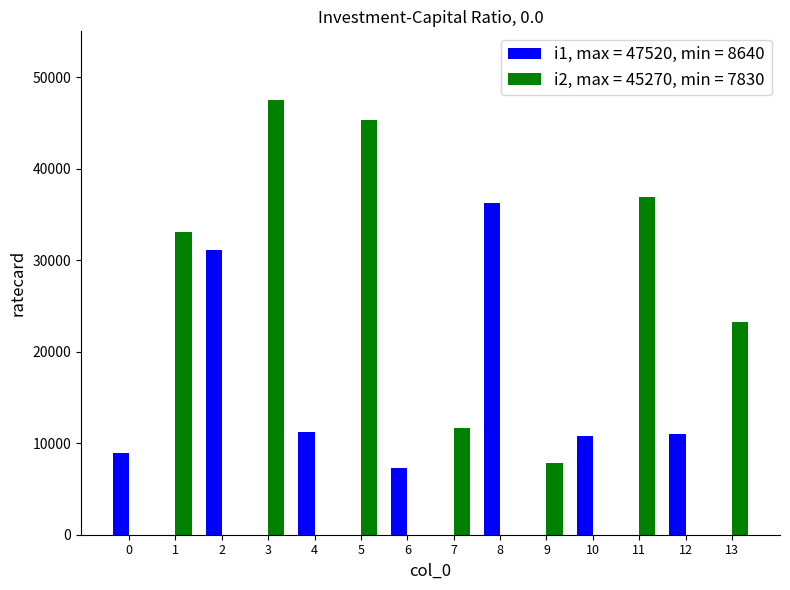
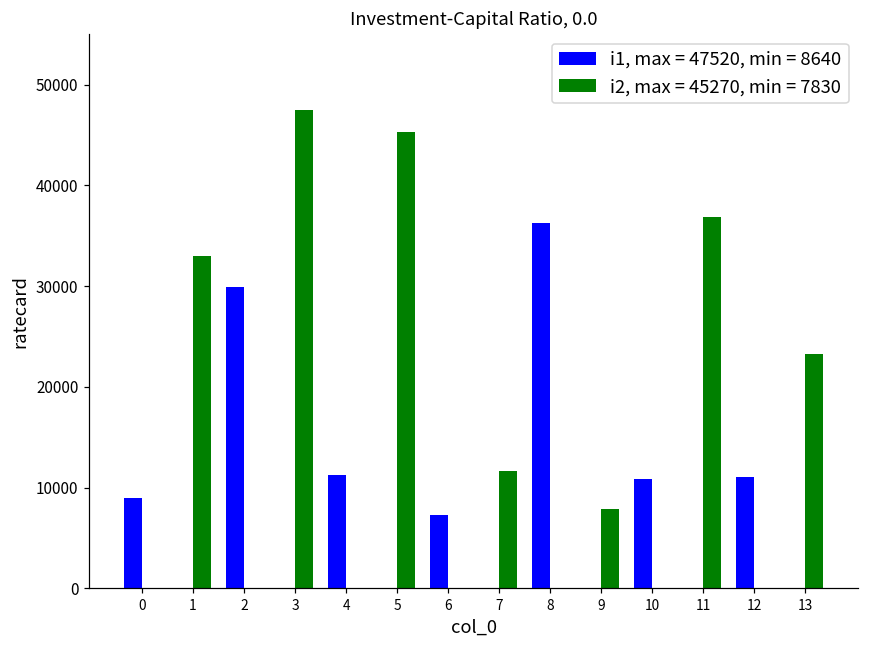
i1, max = 47520, min = 8640, 2: 31000 -> 30000
